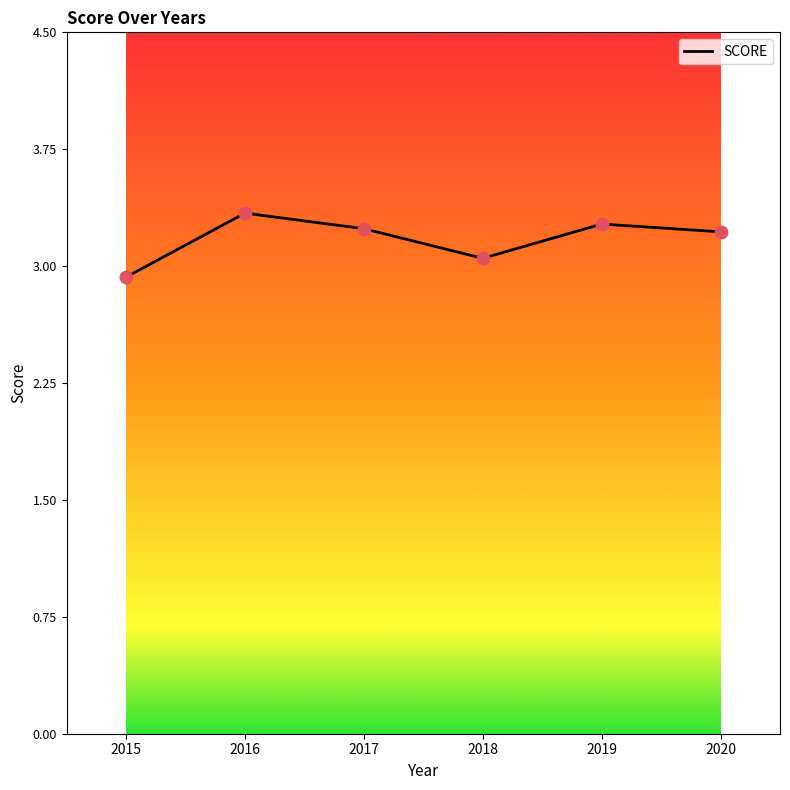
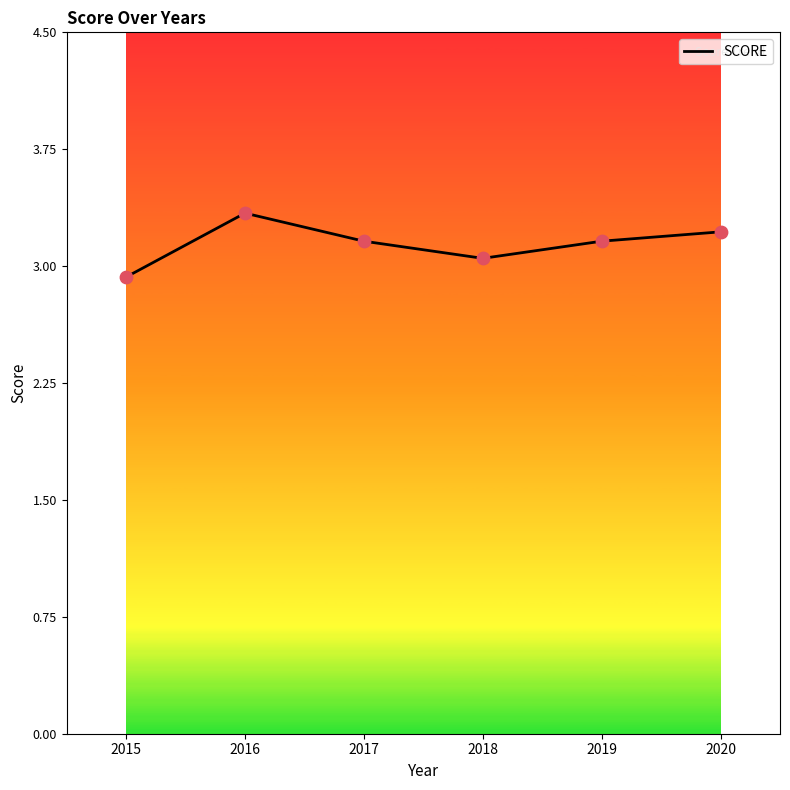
2017: 3.24 -> 3.16
2019: 3.27 -> 3.16
